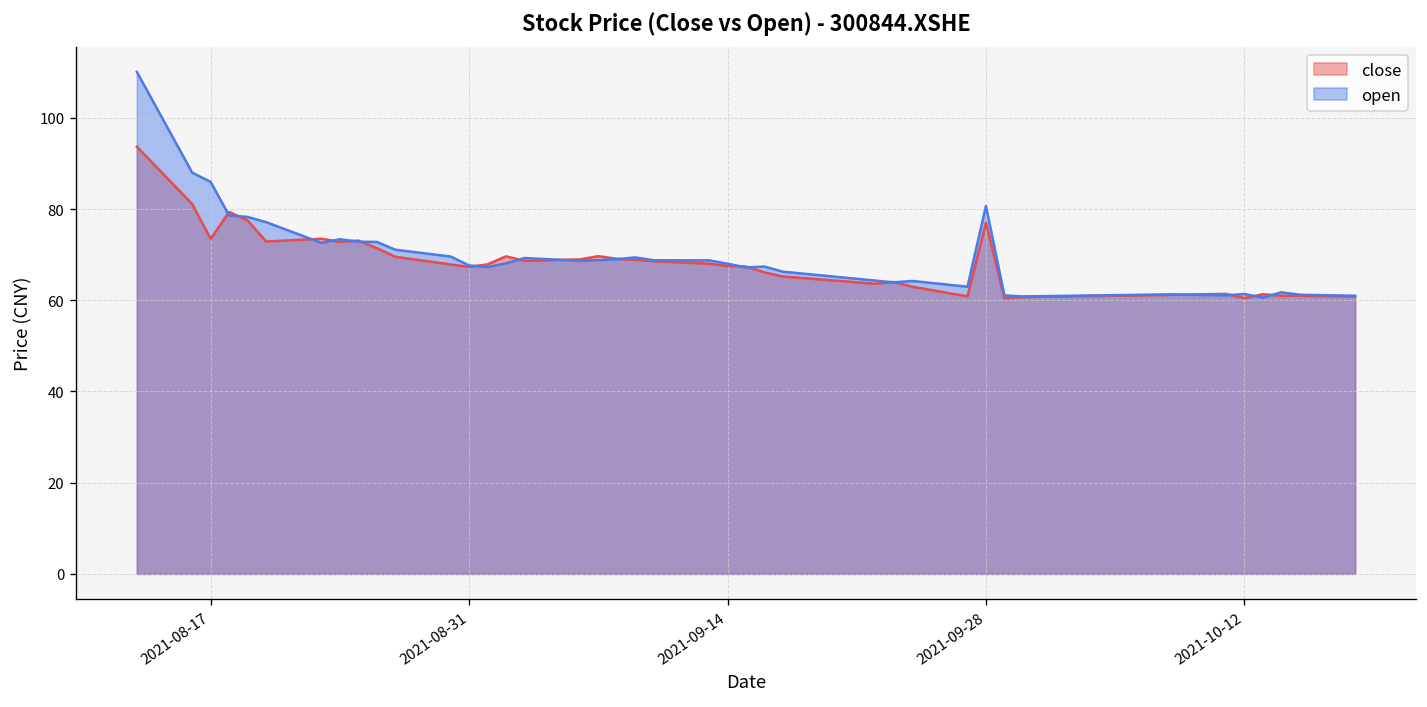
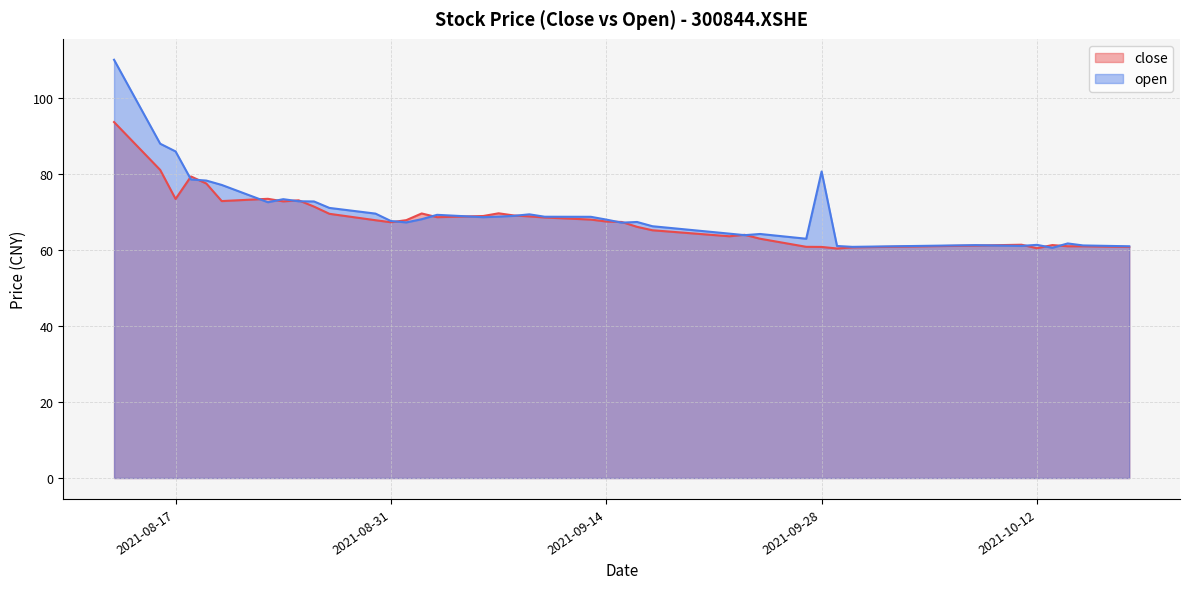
close, 2021-09-28: 77 -> 61
